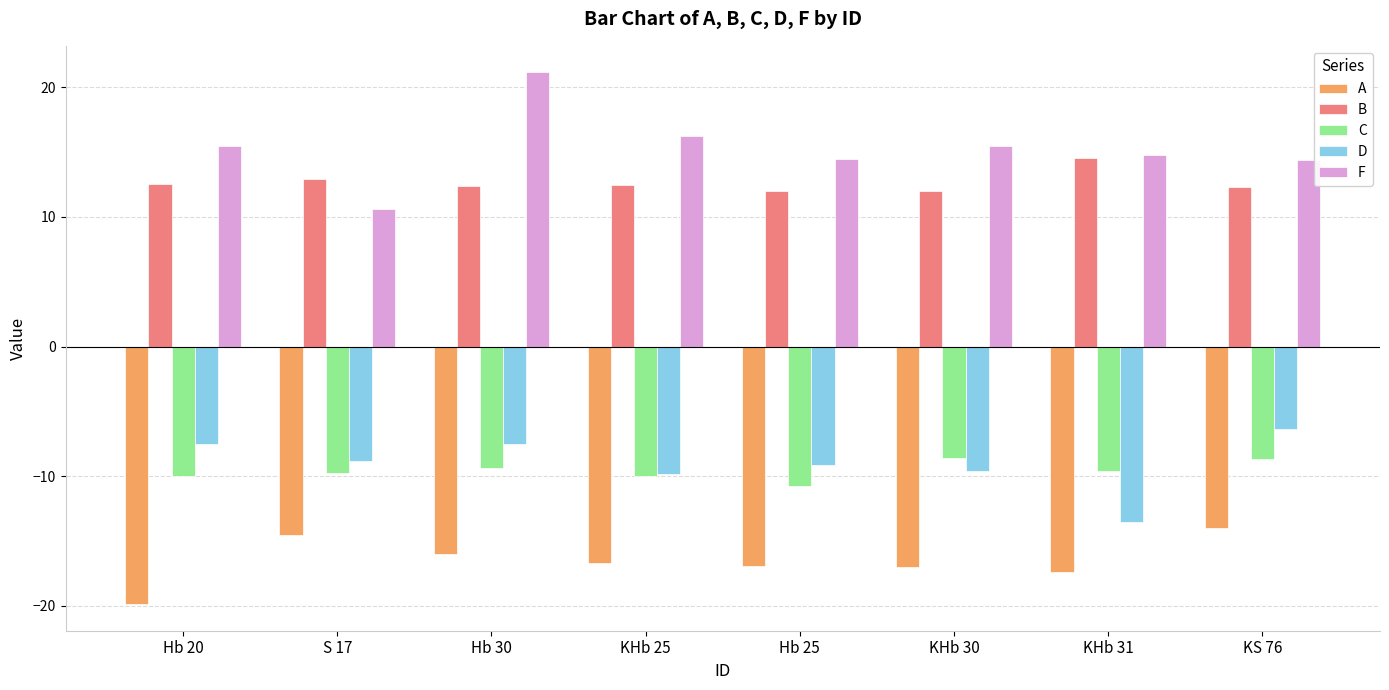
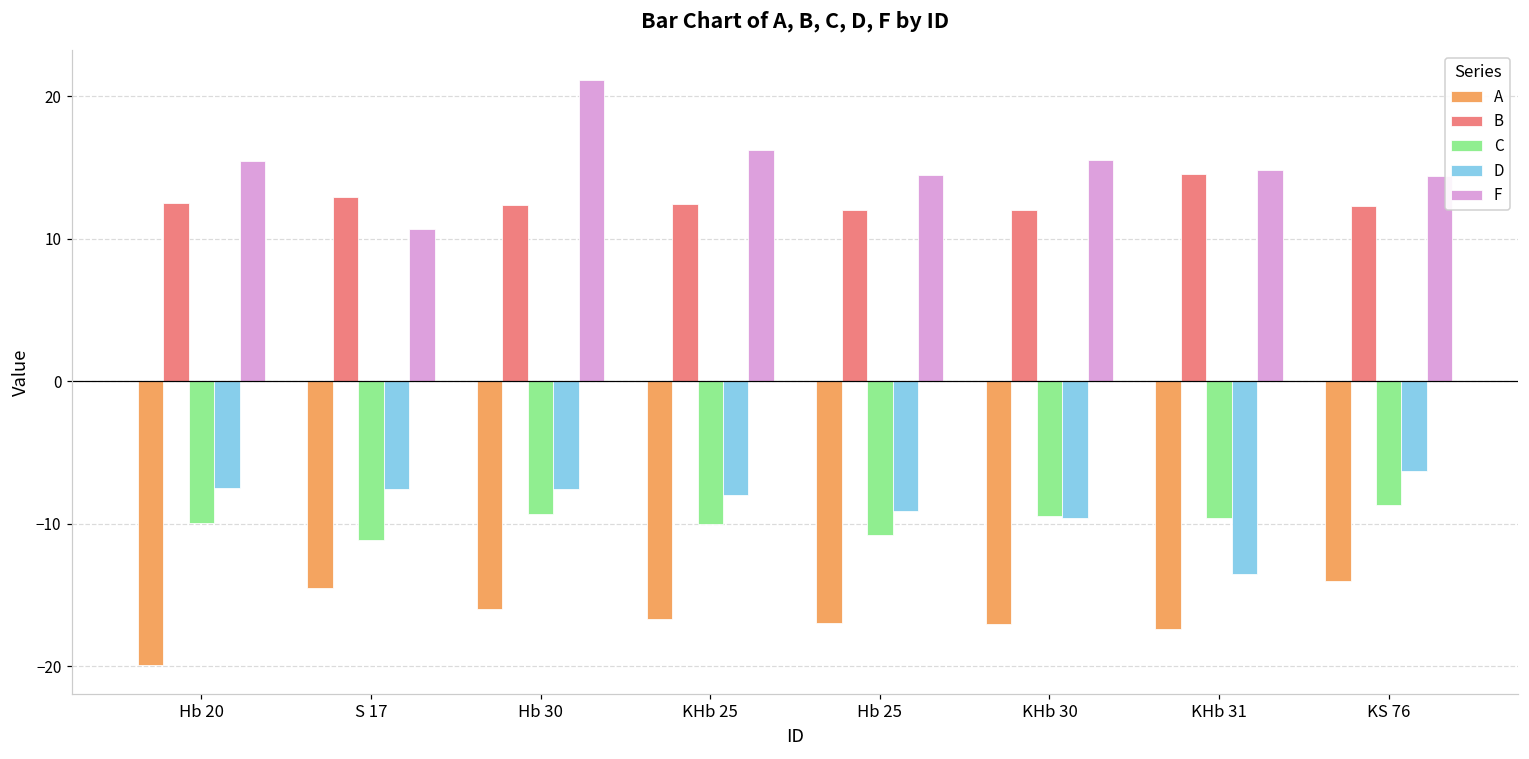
C, S 17: -9.8 -> -11.1
D, S 17: -8.9 -> -7.6
D, KHb 25: -9.8 -> -8.0
C, KHb 30: -8.6 -> -9.5
